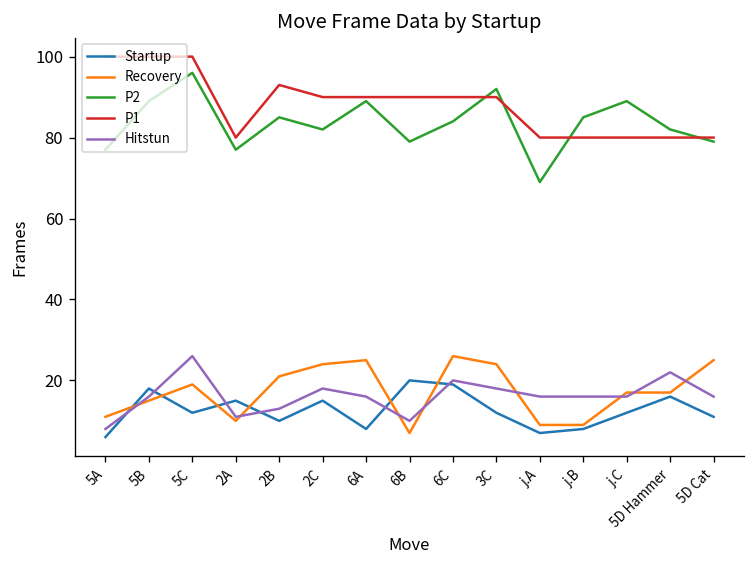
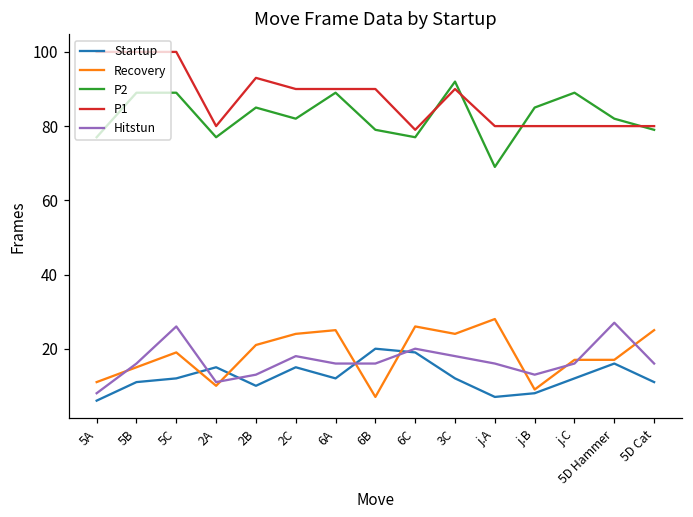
Startup, 5B: 18 -> 11
P2, 5C: 96 -> 89
Startup, 6A: 8 -> 12
Hitstun, 6B: 10 -> 16
P2, 6C: 84 -> 77
P1, 6C: 90 -> 79
Recovery, j.A: 9 -> 28
Hitstun, j.B: 16 -> 13
Hitstun, 5D Hammer: 22 -> 27
